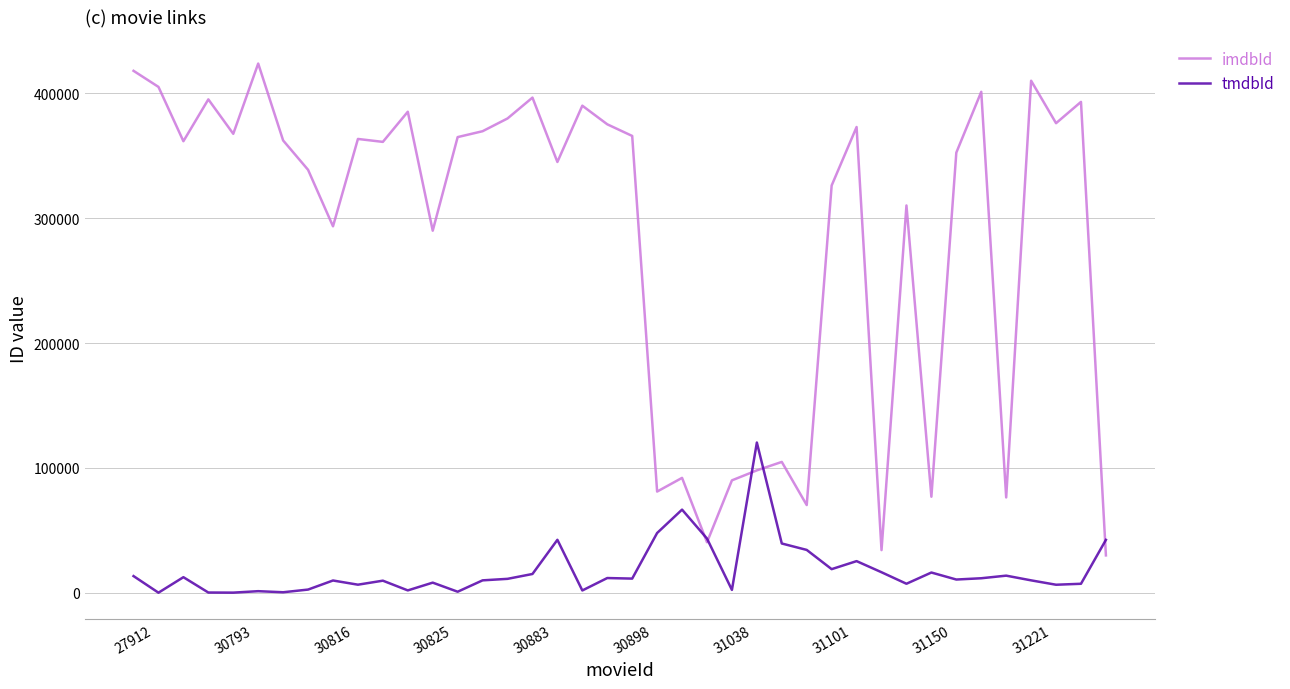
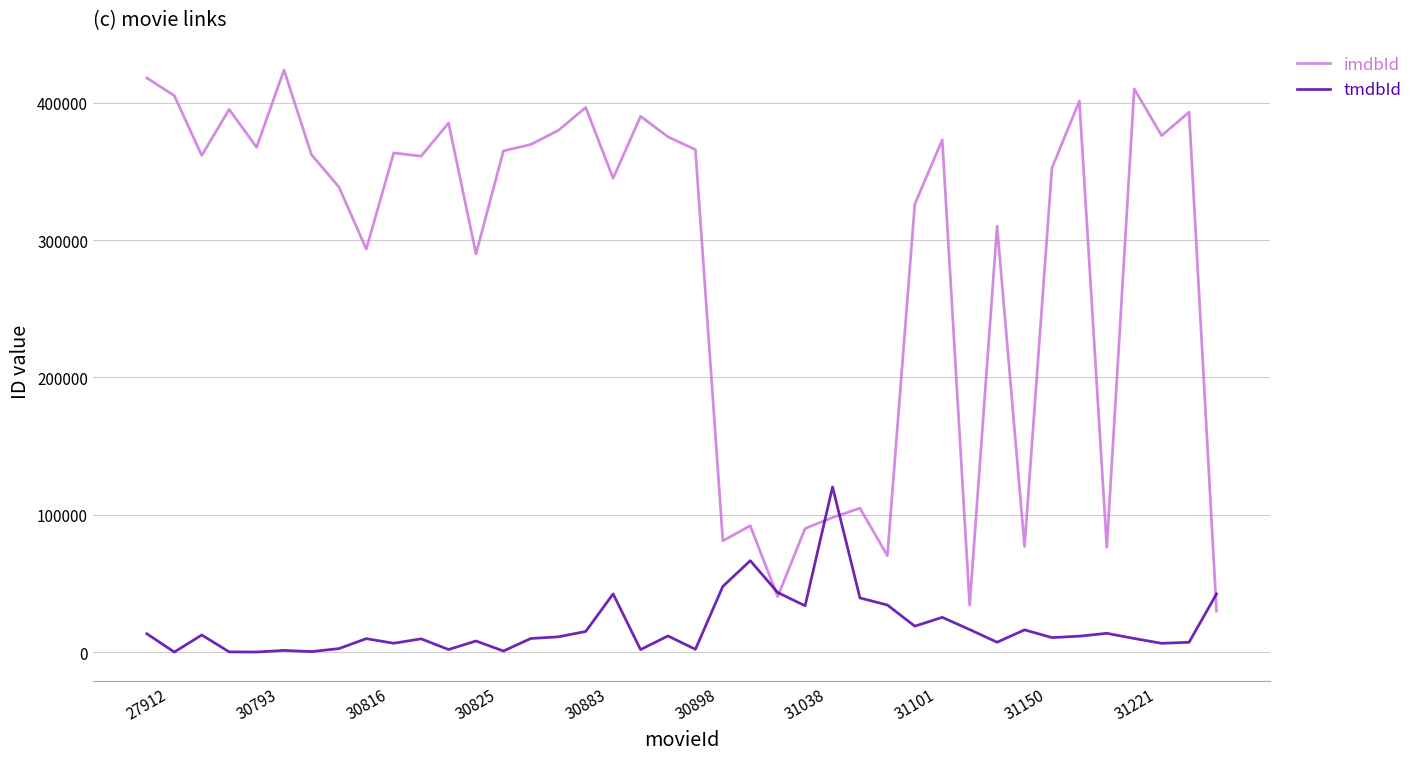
tmdbId, 30898: 11000 -> 2000
tmdbId, 31038: 2000 -> 34000
